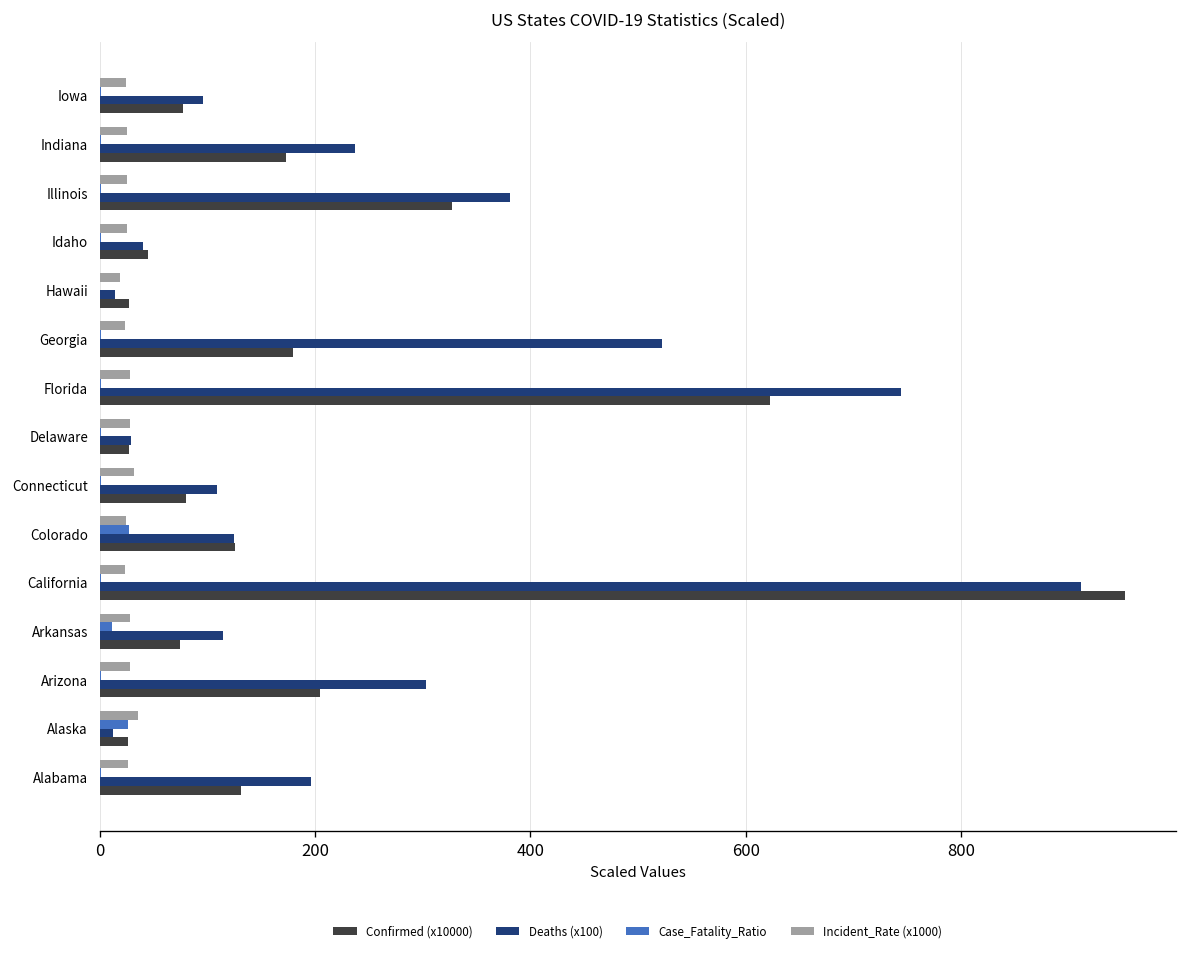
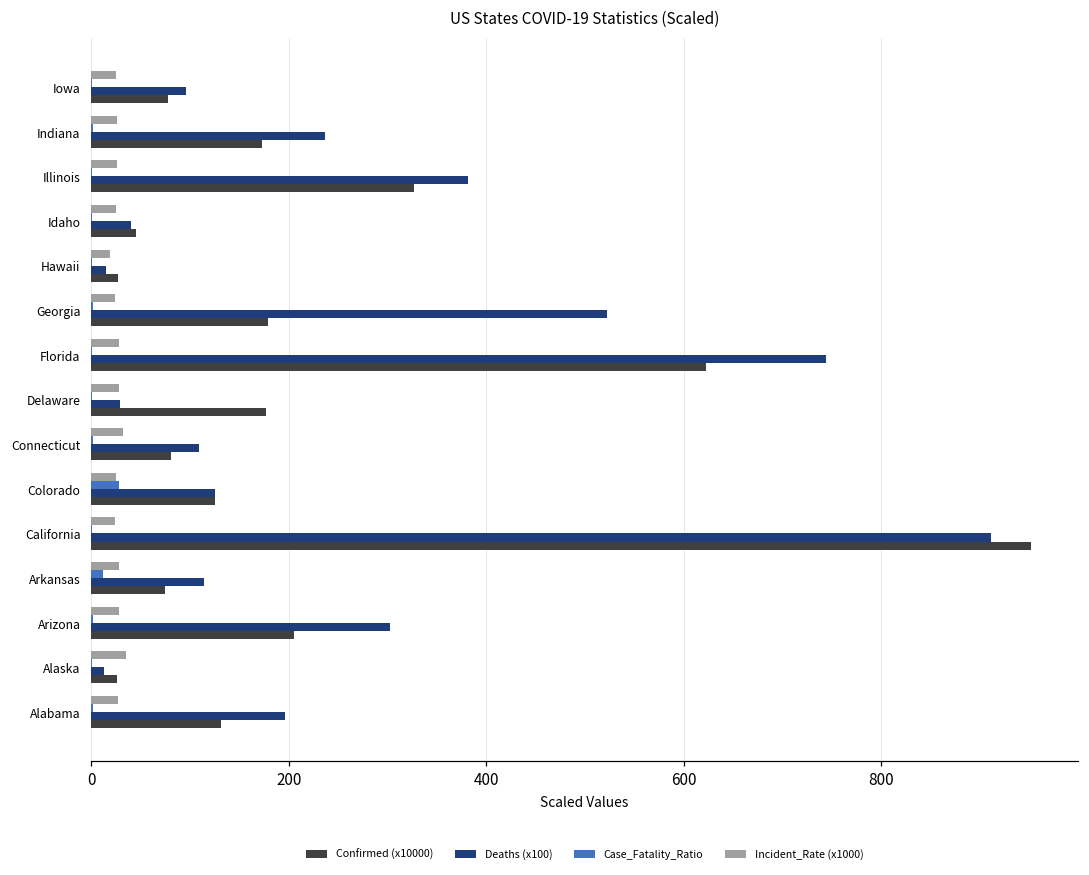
Confirmed (x10000), Delaware: 30 -> 180
Case_Fatality_Ratio, Alaska: 30 -> 0
